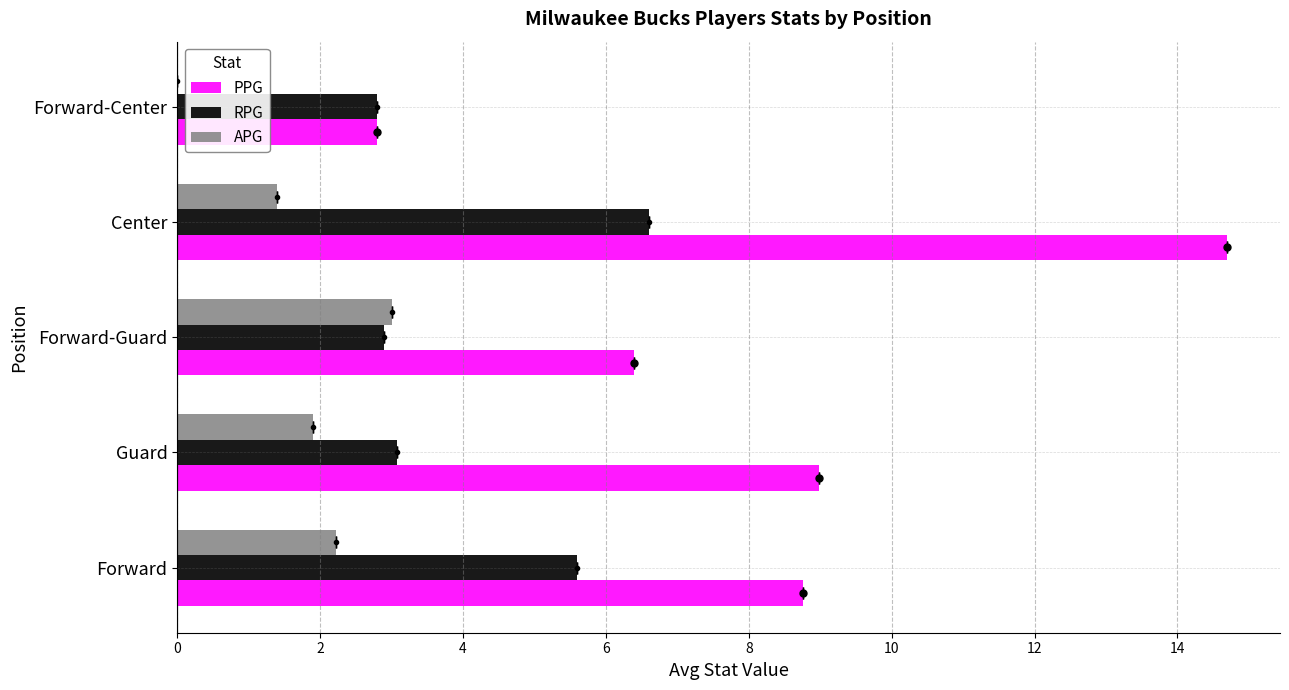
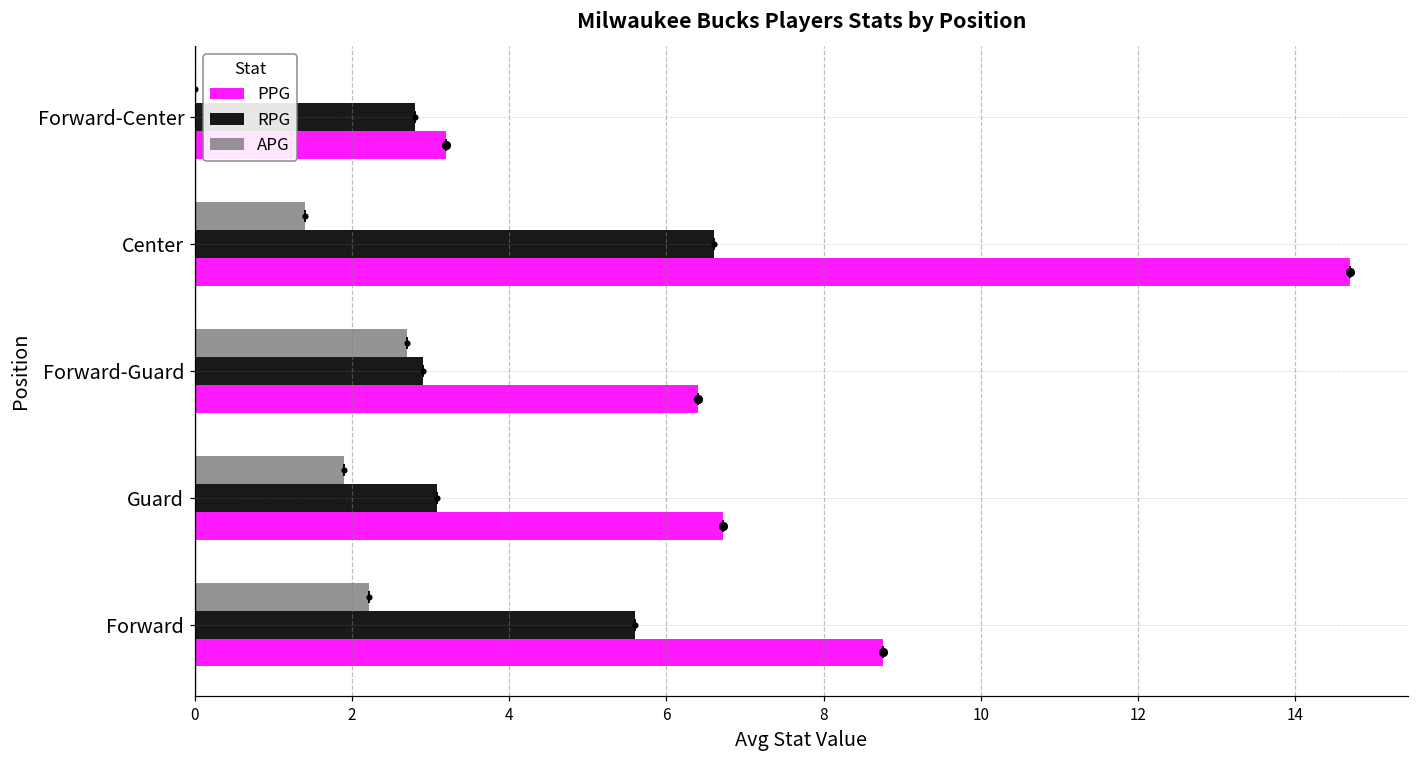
PPG, Forward-Center: 2.8 -> 3.2
APG, Forward-Guard: 3.0 -> 2.7
PPG, Guard: 9.0 -> 6.7
